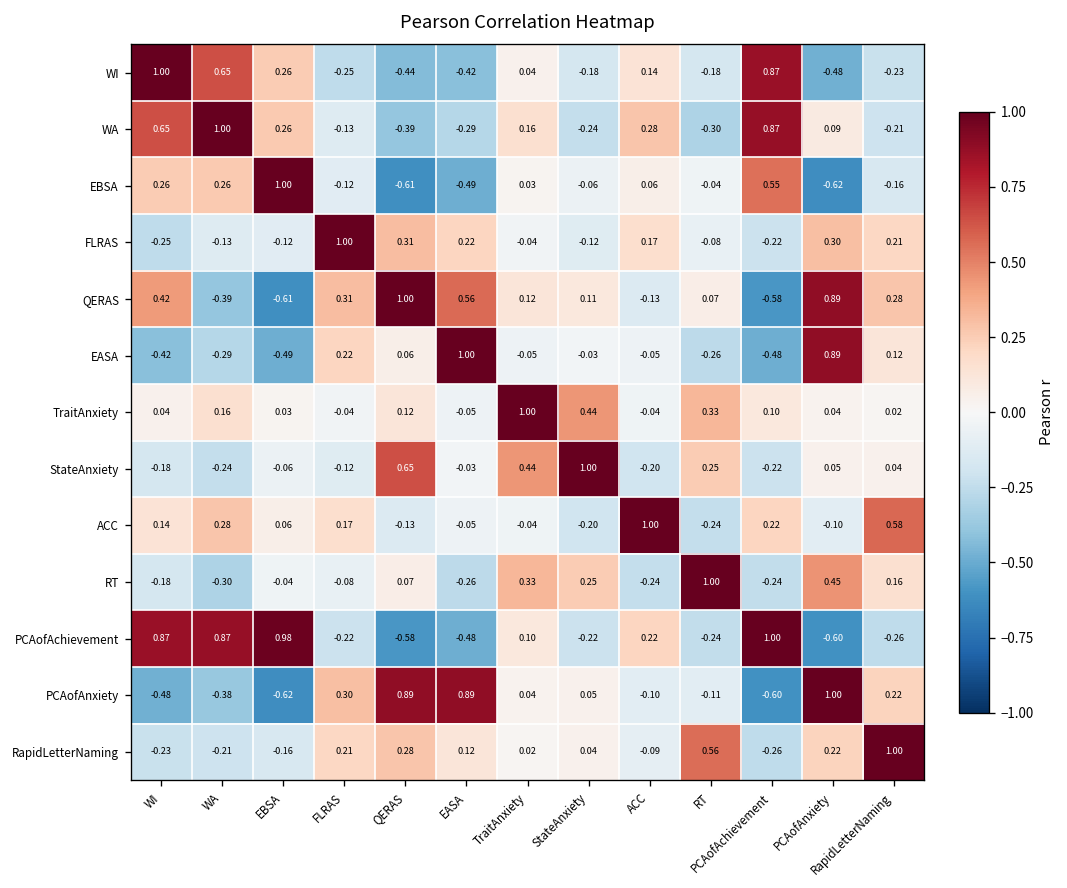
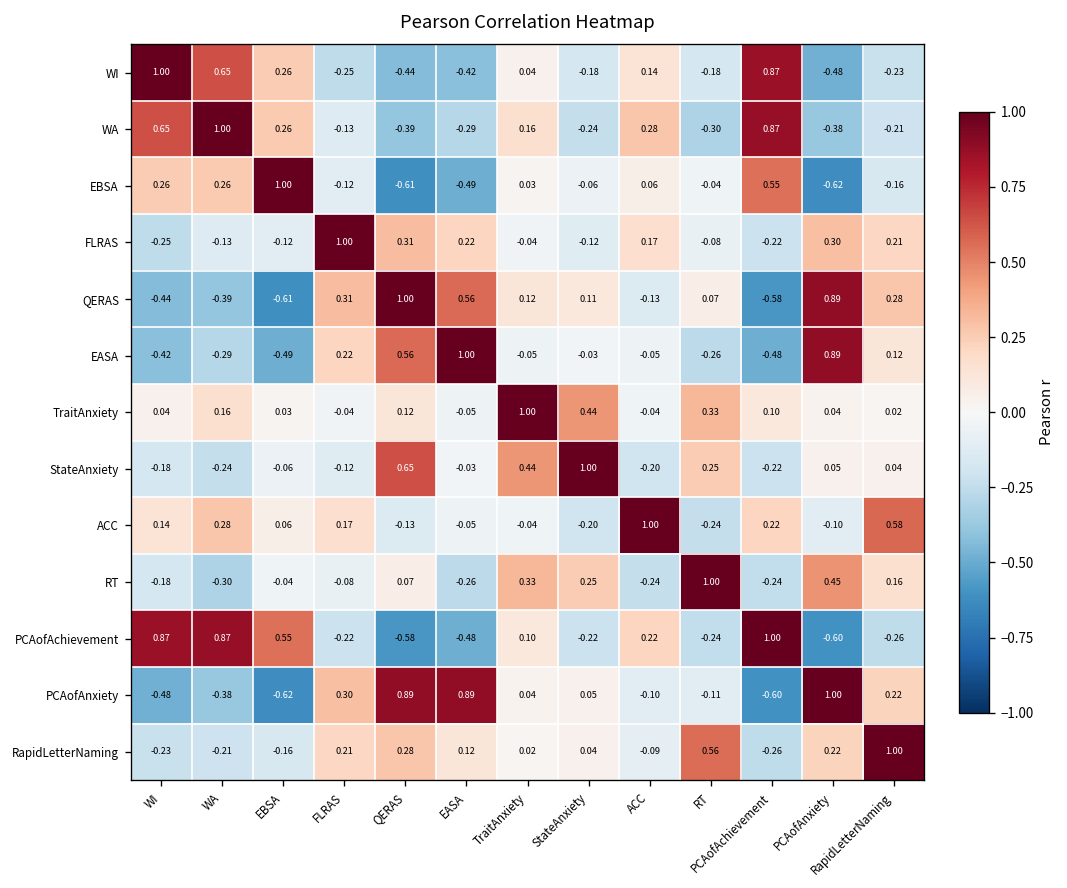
WA, PCAofAnxiety: 0.09 -> -0.38
QERAS, WI: 0.42 -> -0.44
EASA, QERAS: 0.06 -> 0.56
PCAofAchievement, EBSA: 0.98 -> 0.55
